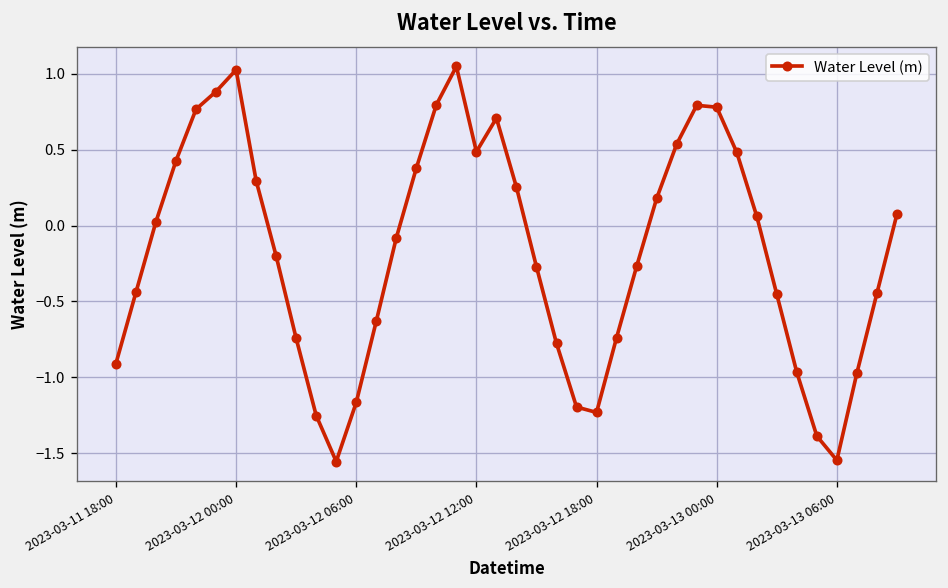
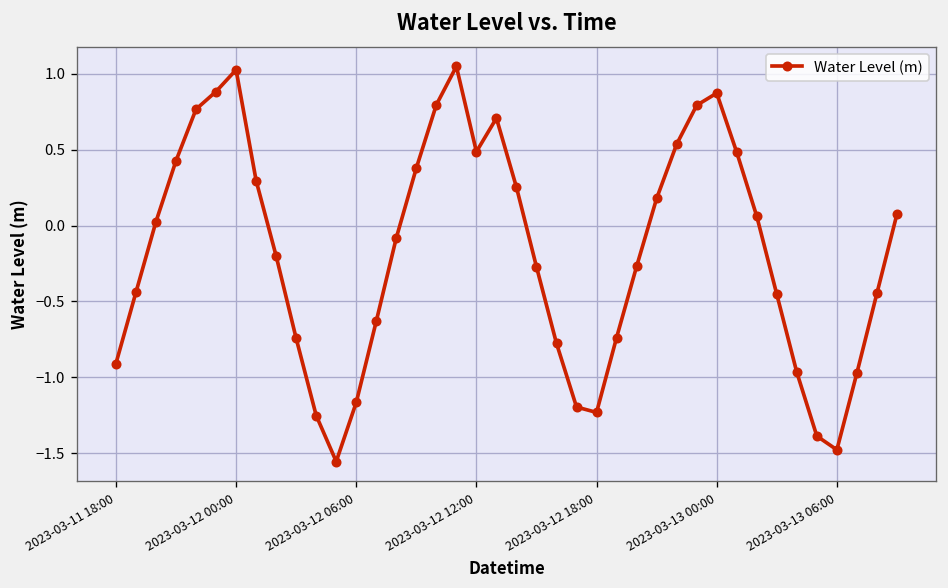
2023-03-13 00:00: 0.78 -> 0.87
2023-03-13 06:00: -1.55 -> -1.48
